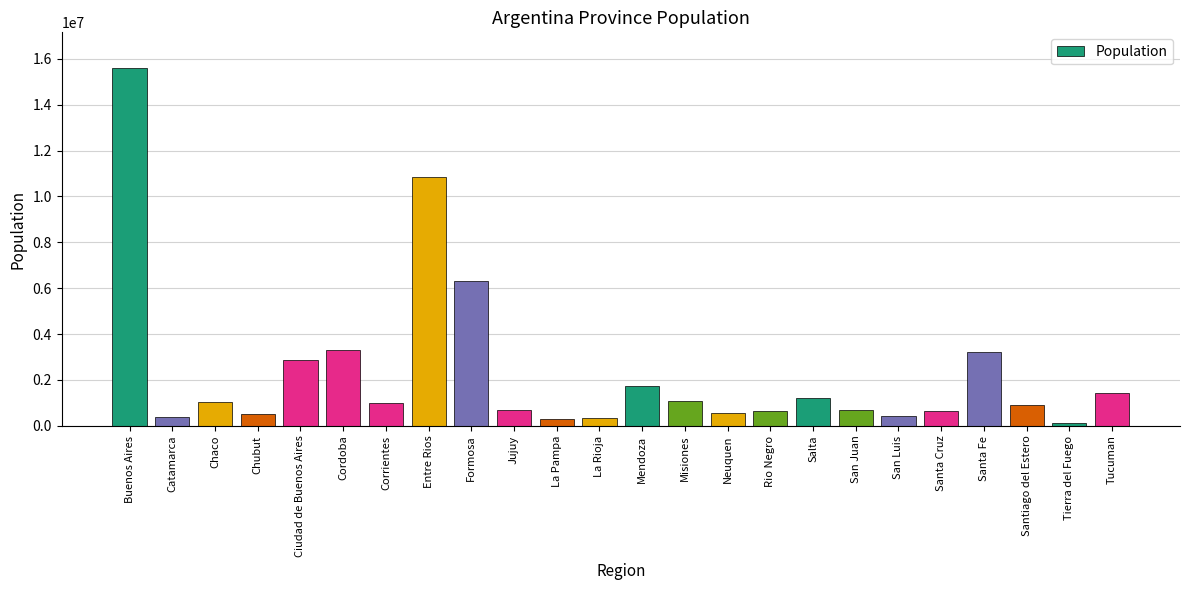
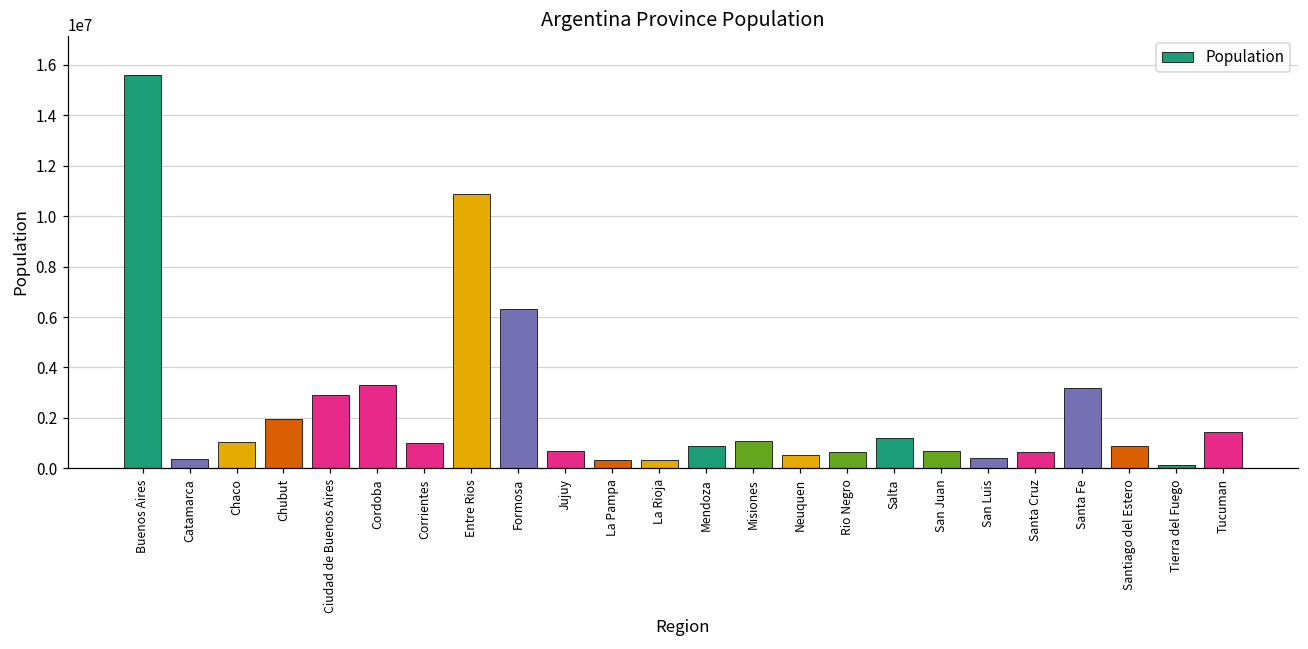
Chubut: 500000 -> 1900000
Mendoza: 1700000 -> 900000
